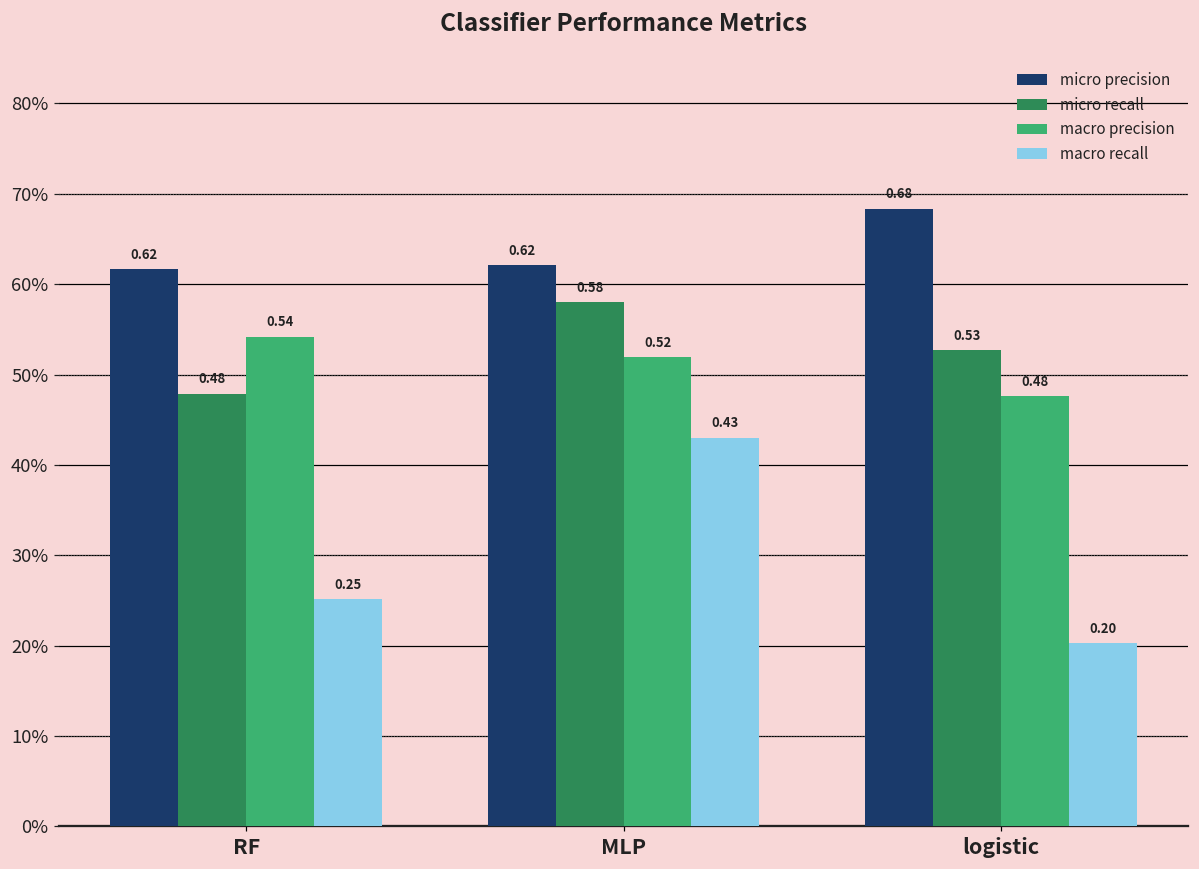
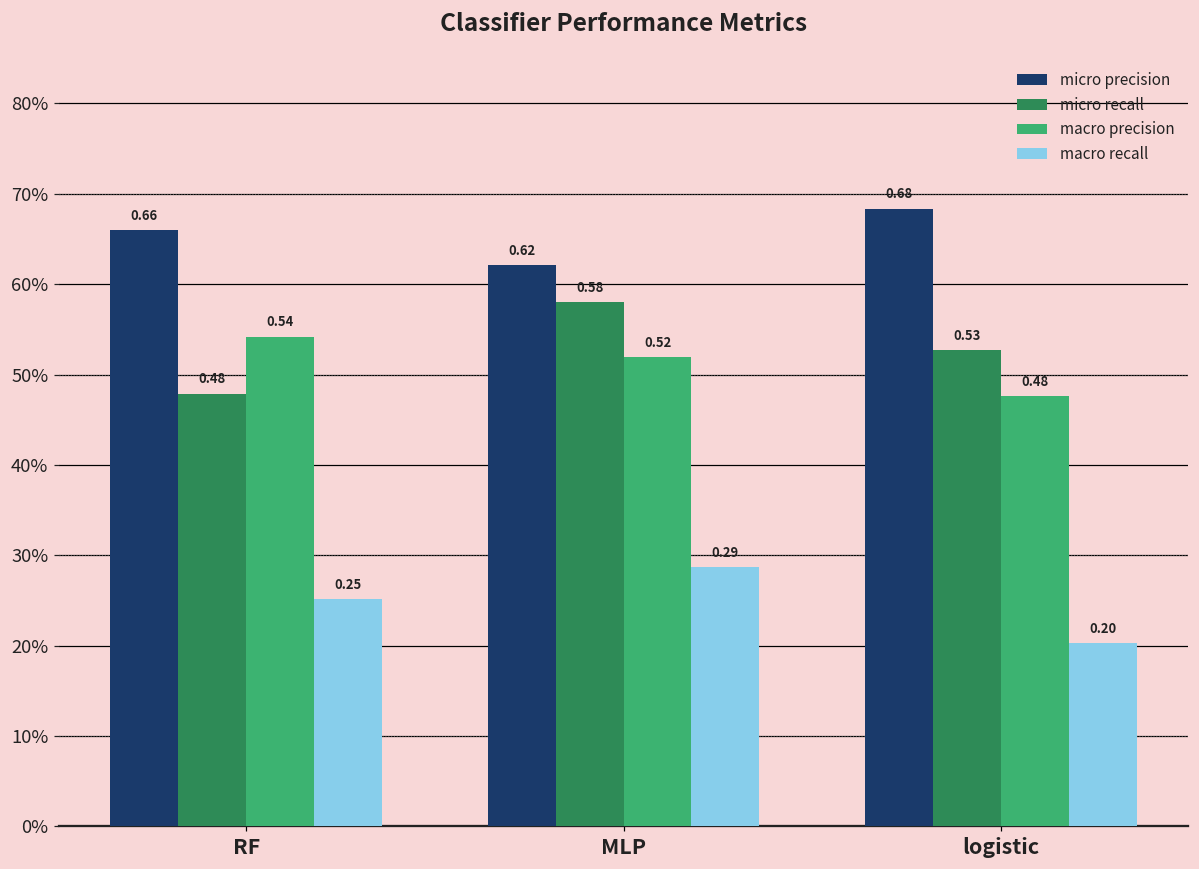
micro precision, RF: 0.62 -> 0.66
macro recall, MLP: 0.43 -> 0.29
